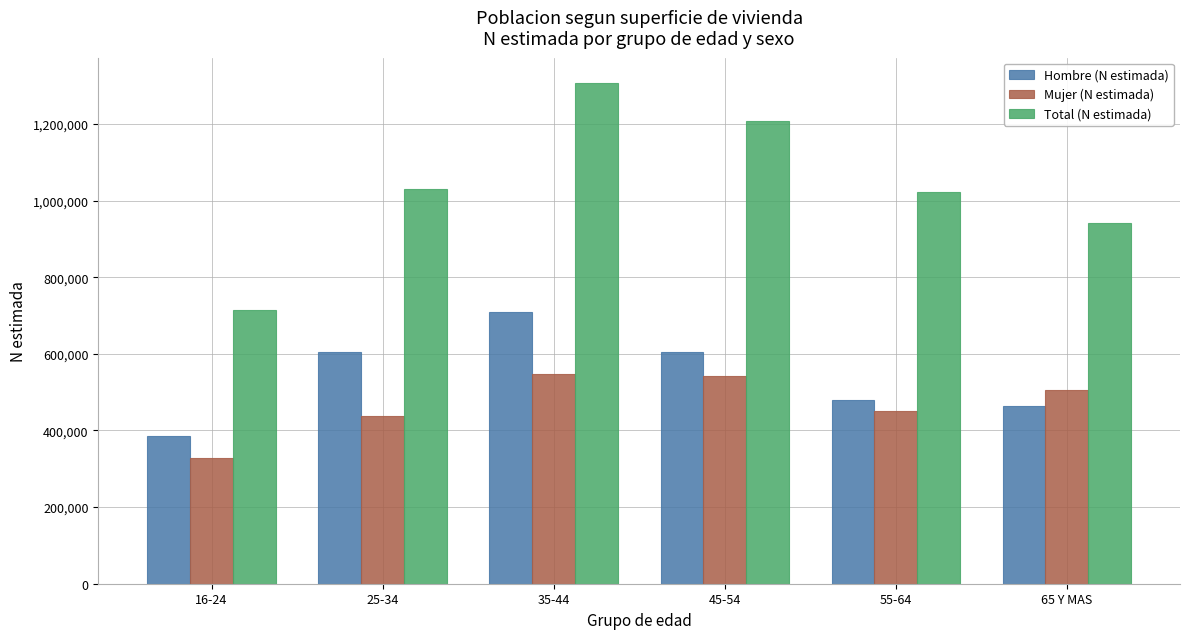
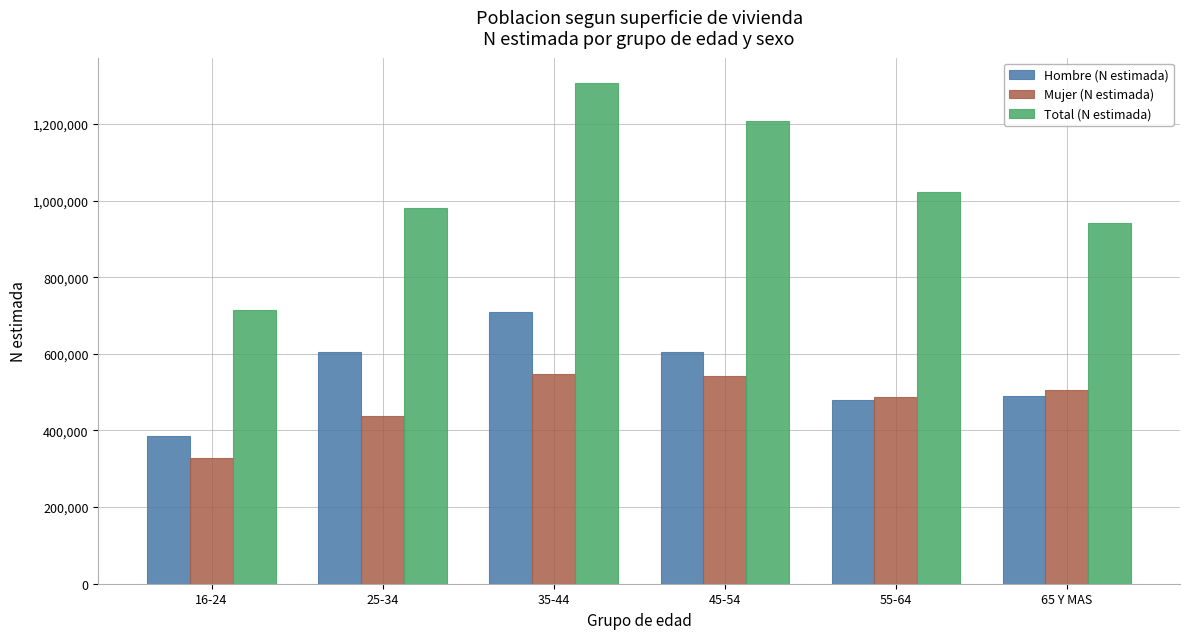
Total (N estimada), 25-34: 1,030,000 -> 980,000
Mujer (N estimada), 55-64: 450,000 -> 490,000
Hombre (N estimada), 65 Y MAS: 460,000 -> 490,000
